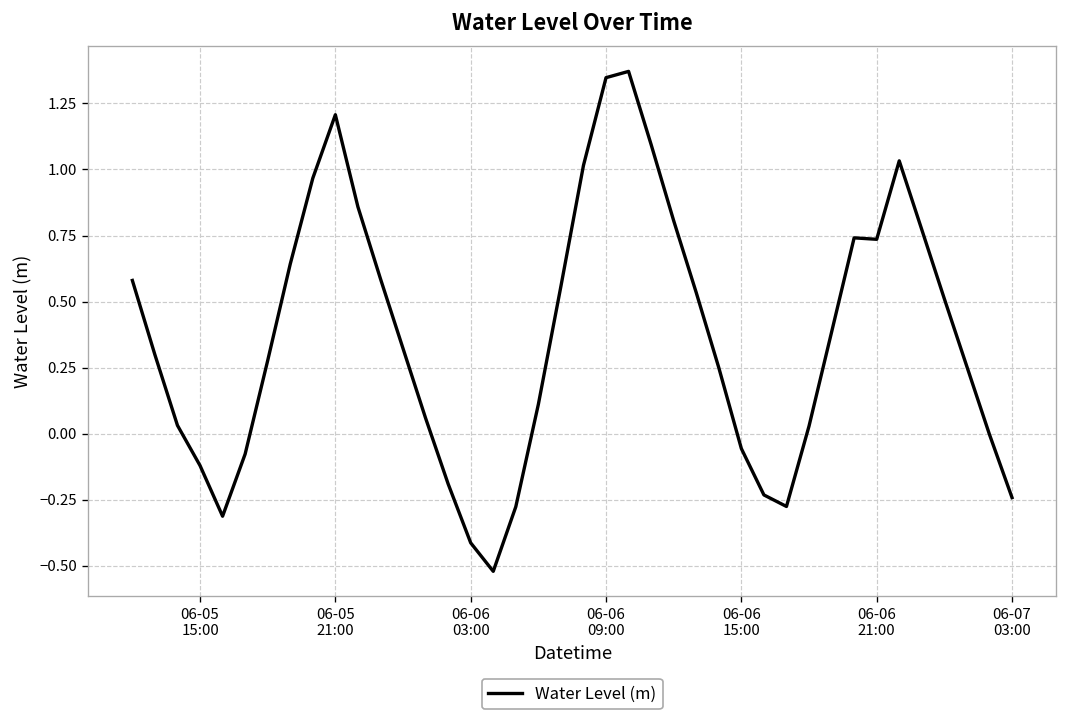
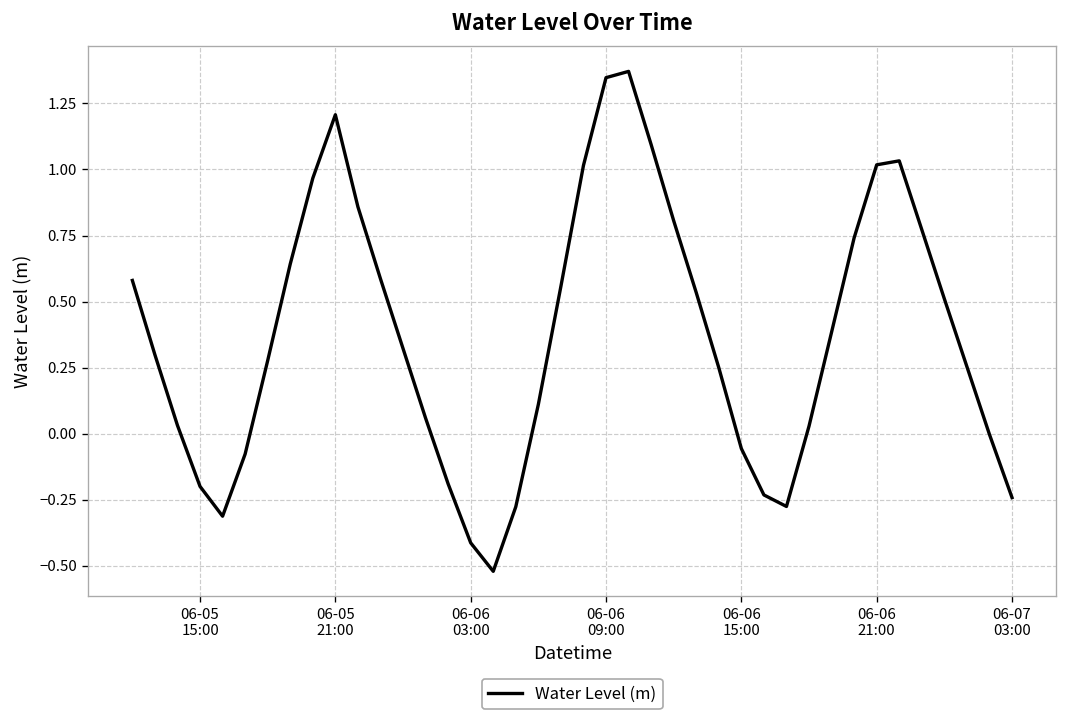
06-05 15:00: -0.12 -> -0.20
06-06 21:00: 0.74 -> 1.02
